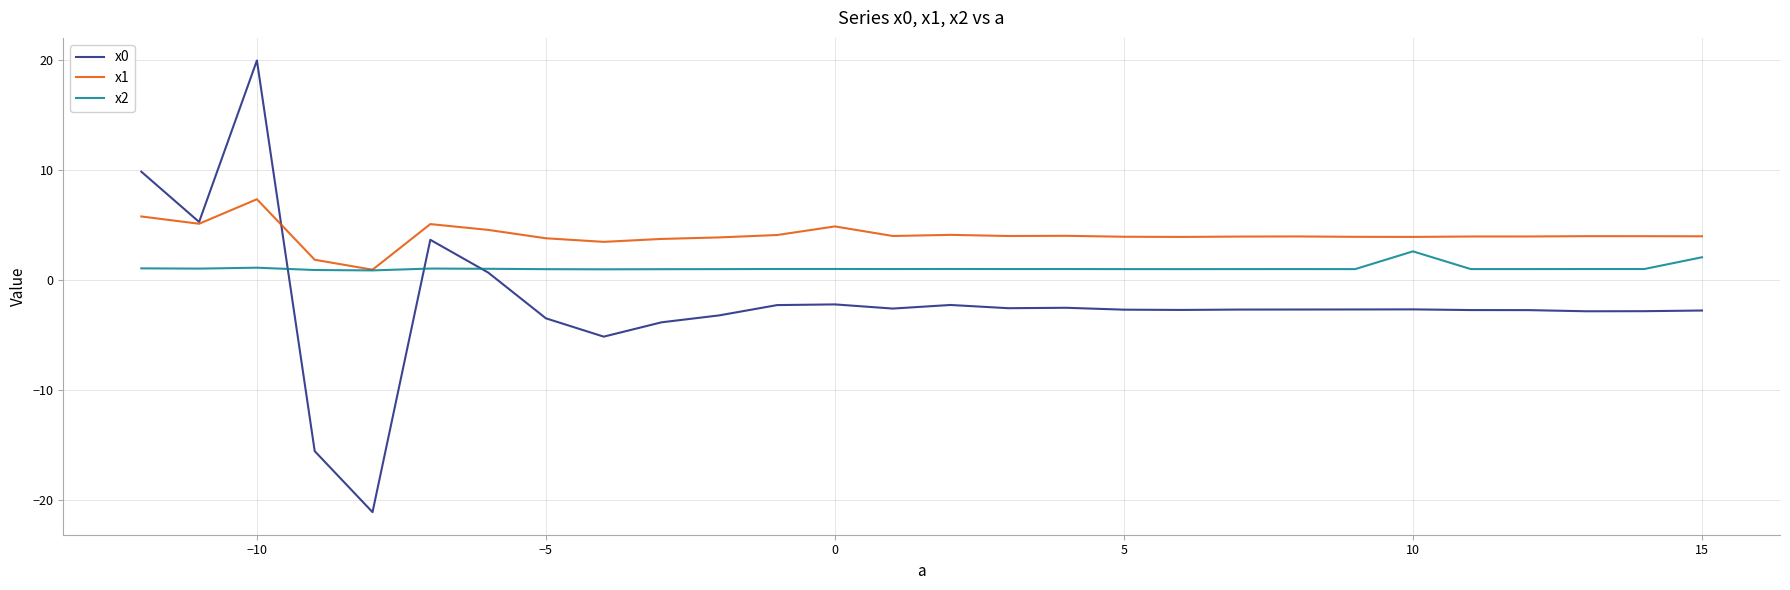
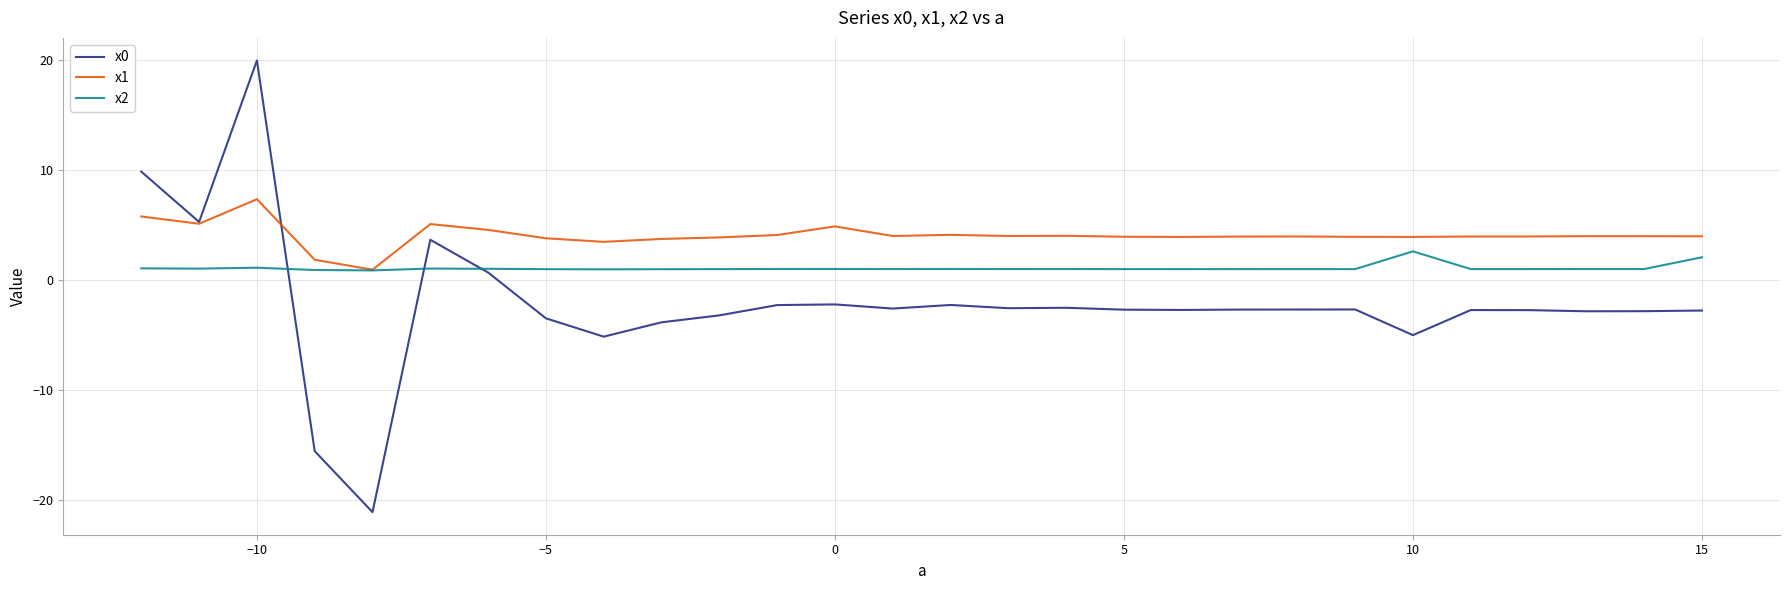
x0, 10: -2.7 -> -5.0
